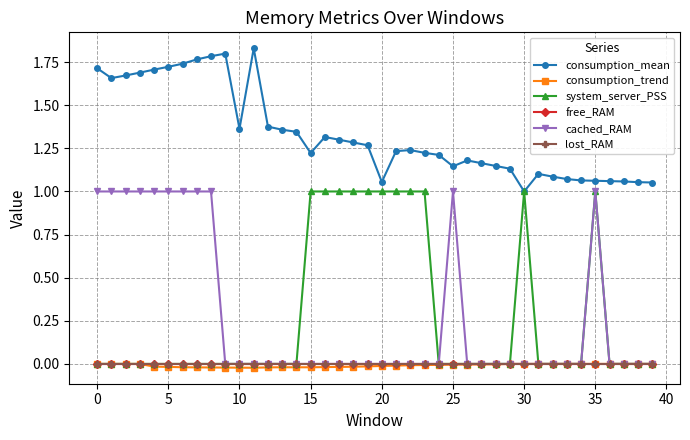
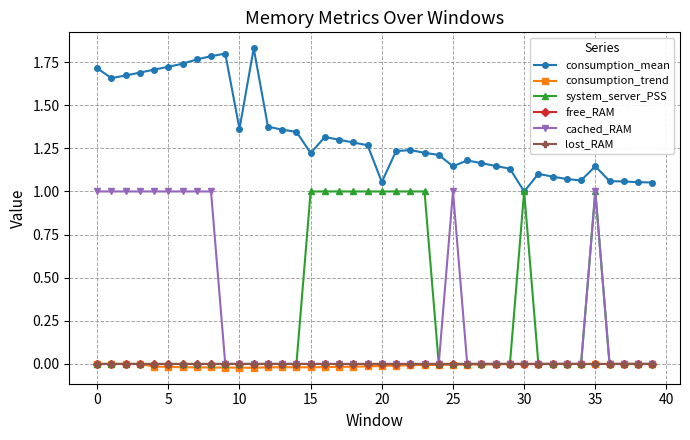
consumption_mean, 35: 1.06 -> 1.15
